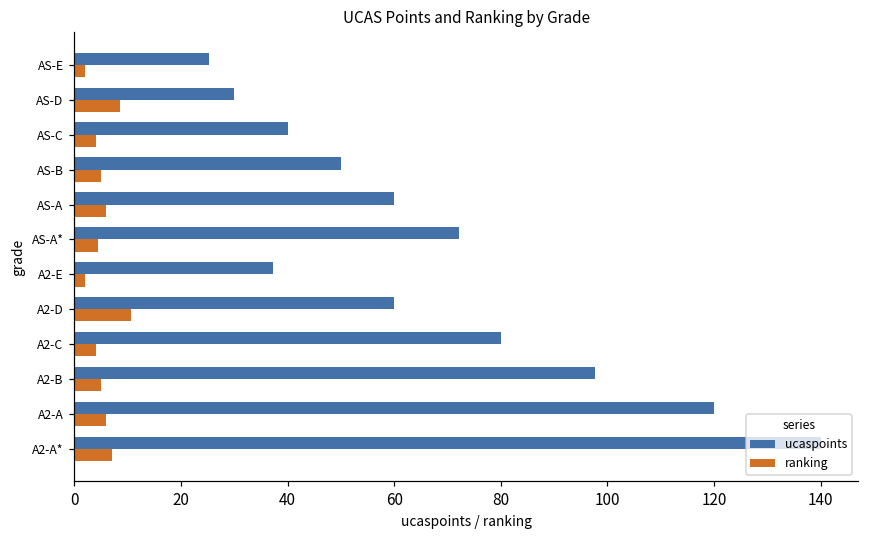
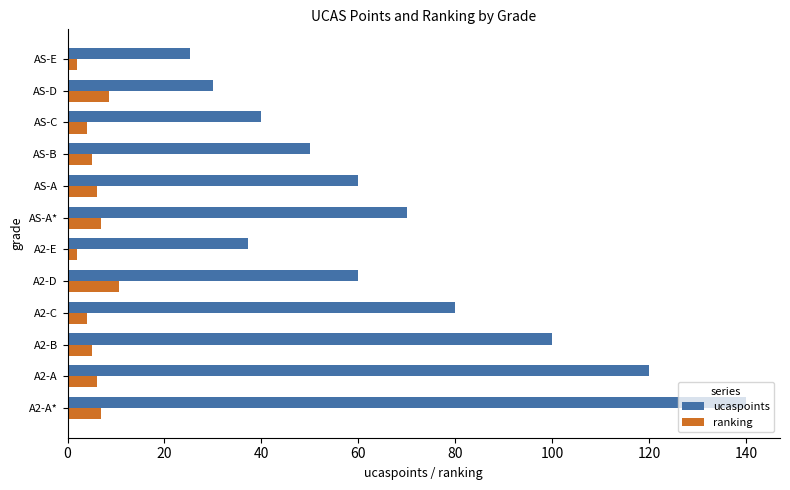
ucaspoints, AS-A*: 72 -> 70
ranking, AS-A*: 5 -> 7
ucaspoints, A2-B: 98 -> 100
